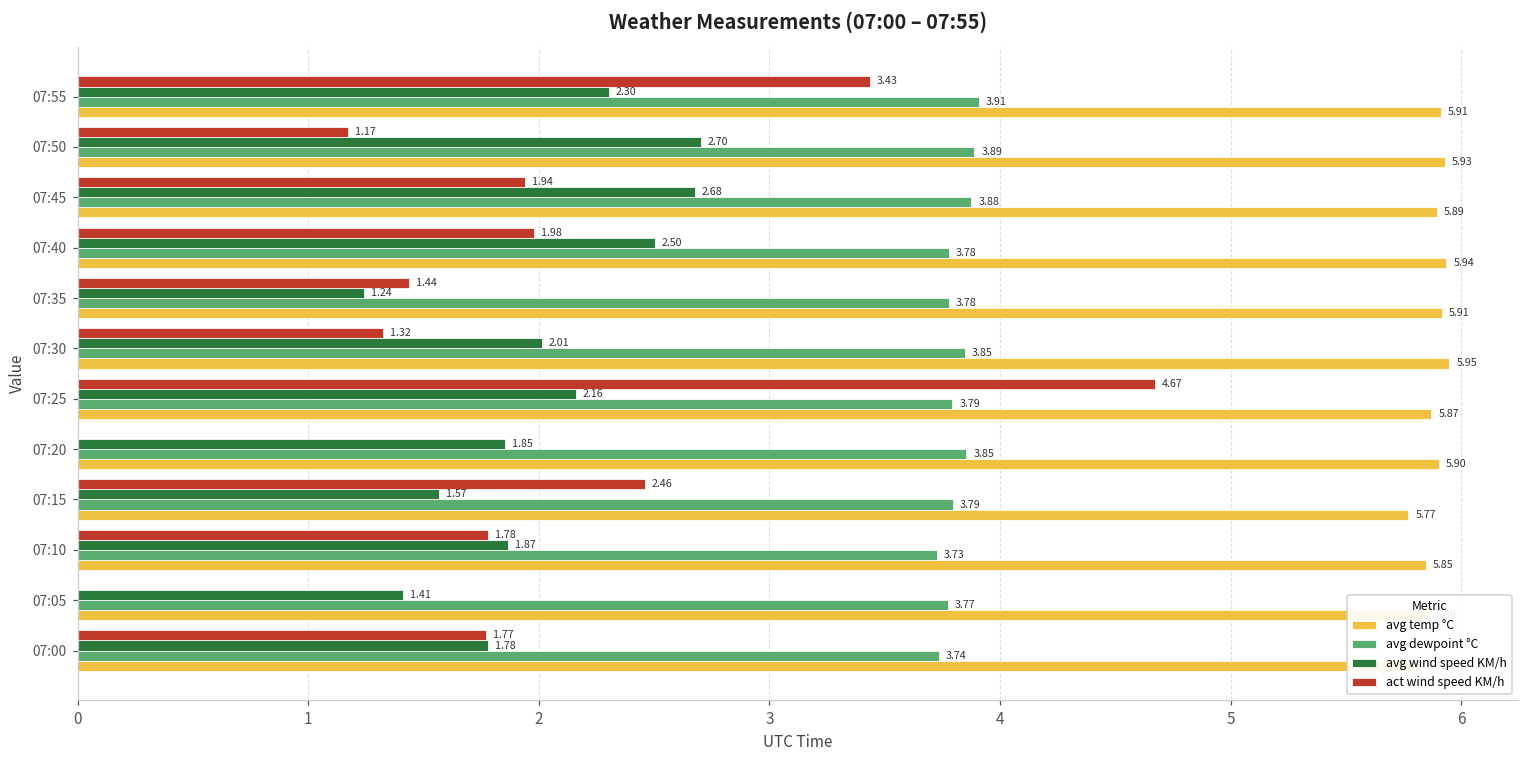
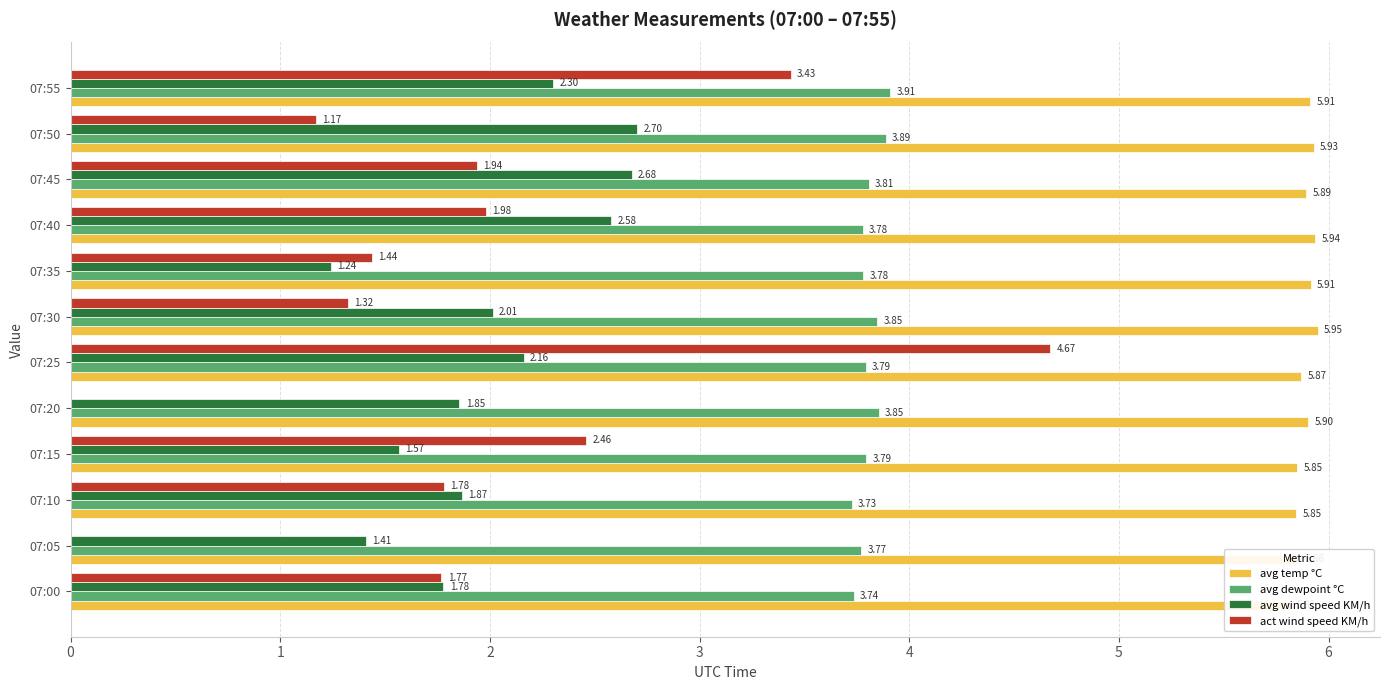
avg dewpoint °C, 07:45: 3.88 -> 3.81
avg wind speed KM/h, 07:40: 2.50 -> 2.58
avg temp °C, 07:15: 5.77 -> 5.85
